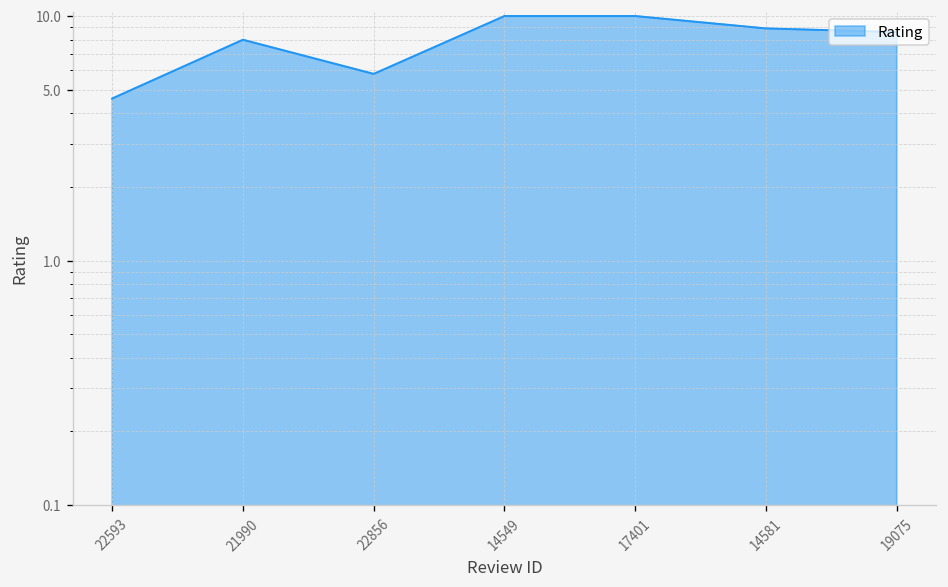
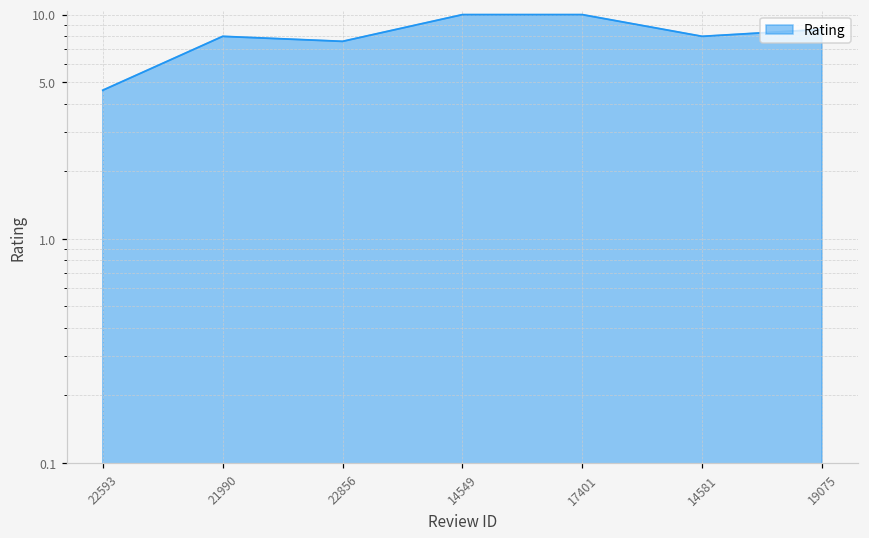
22856: 5.8 -> 7.6
14581: 9 -> 8.0
